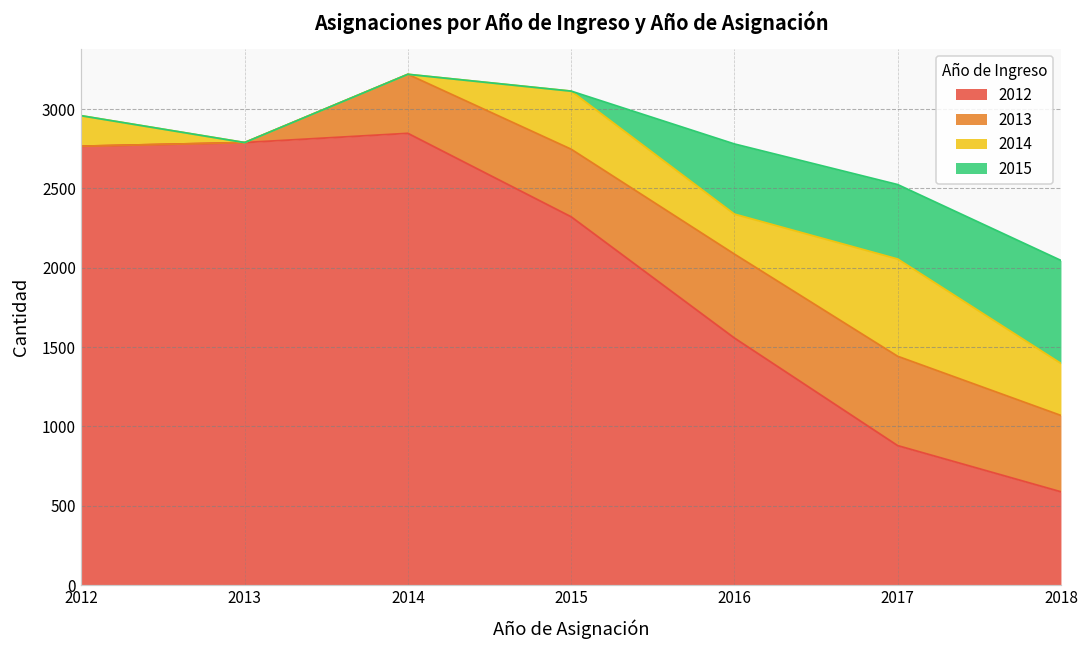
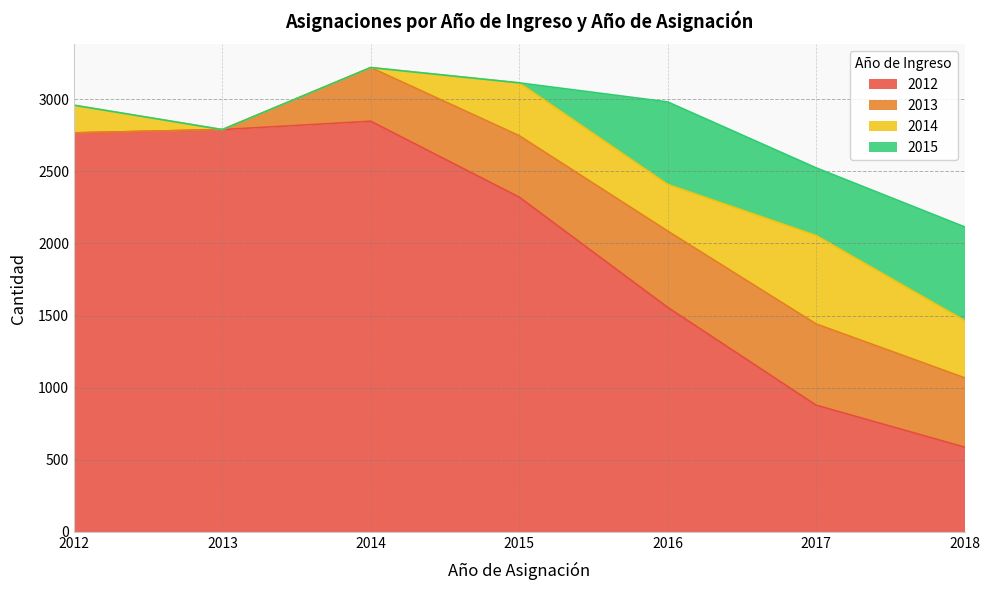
2014, 2016: 250 -> 320
2015, 2016: 440 -> 570
2014, 2018: 330 -> 400
